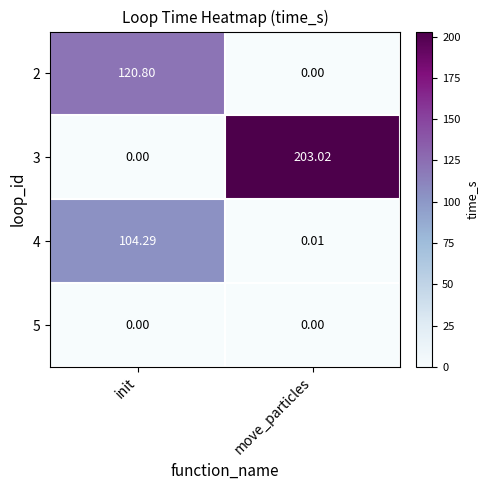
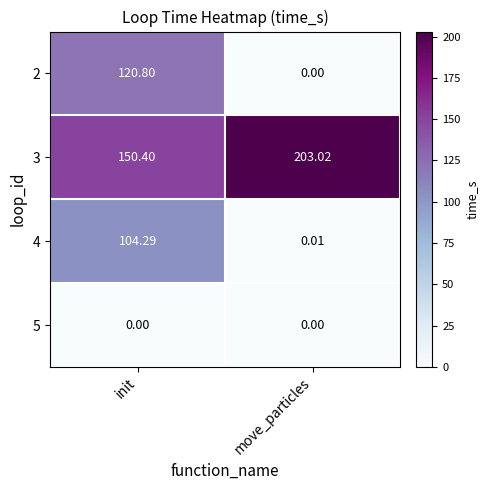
3, init: 0.00 -> 150.40
